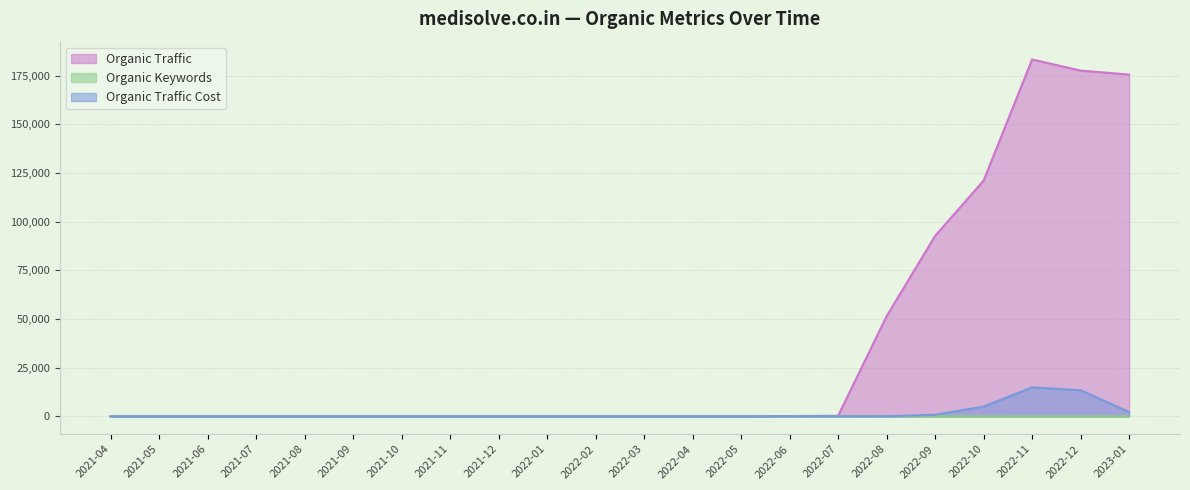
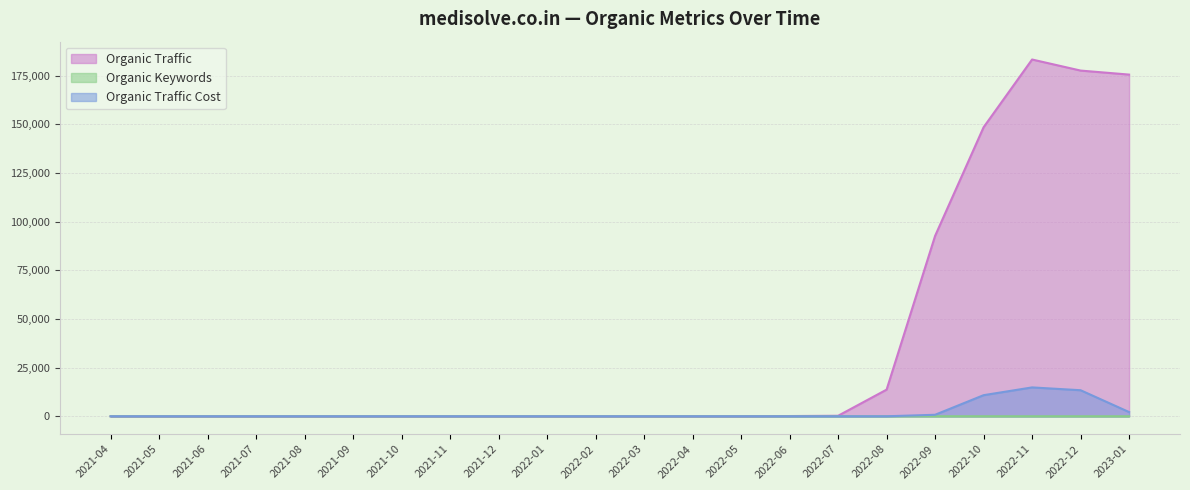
Organic Traffic, 2022-08: 51,000 -> 14,000
Organic Traffic, 2022-10: 121,000 -> 148,000
Organic Traffic Cost, 2022-10: 5,000 -> 11,000
